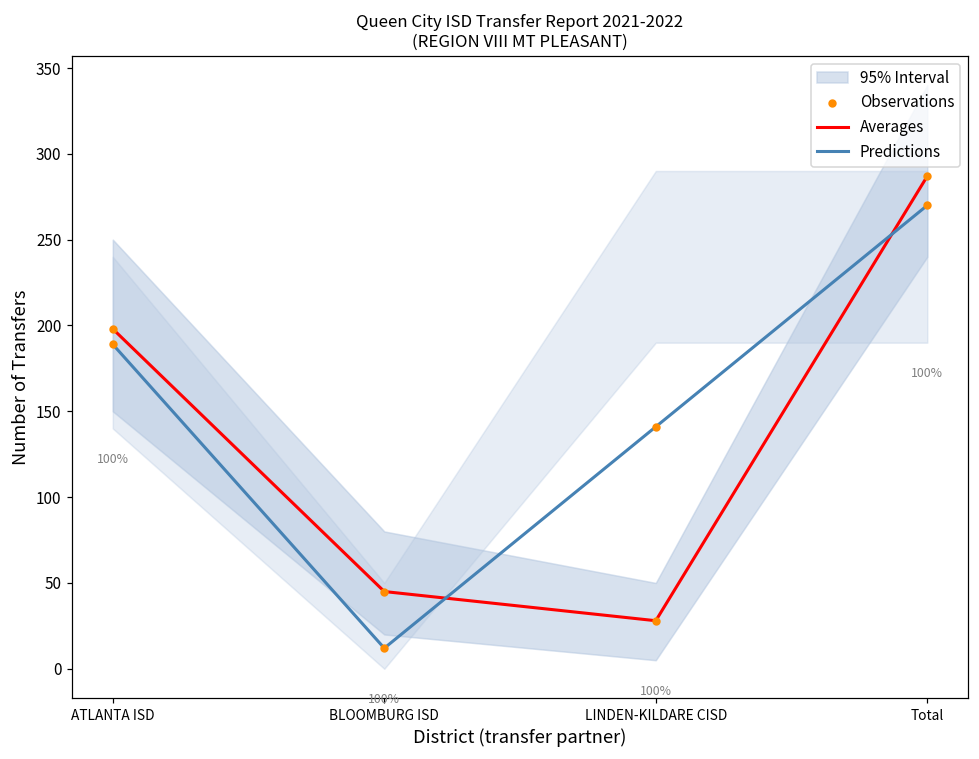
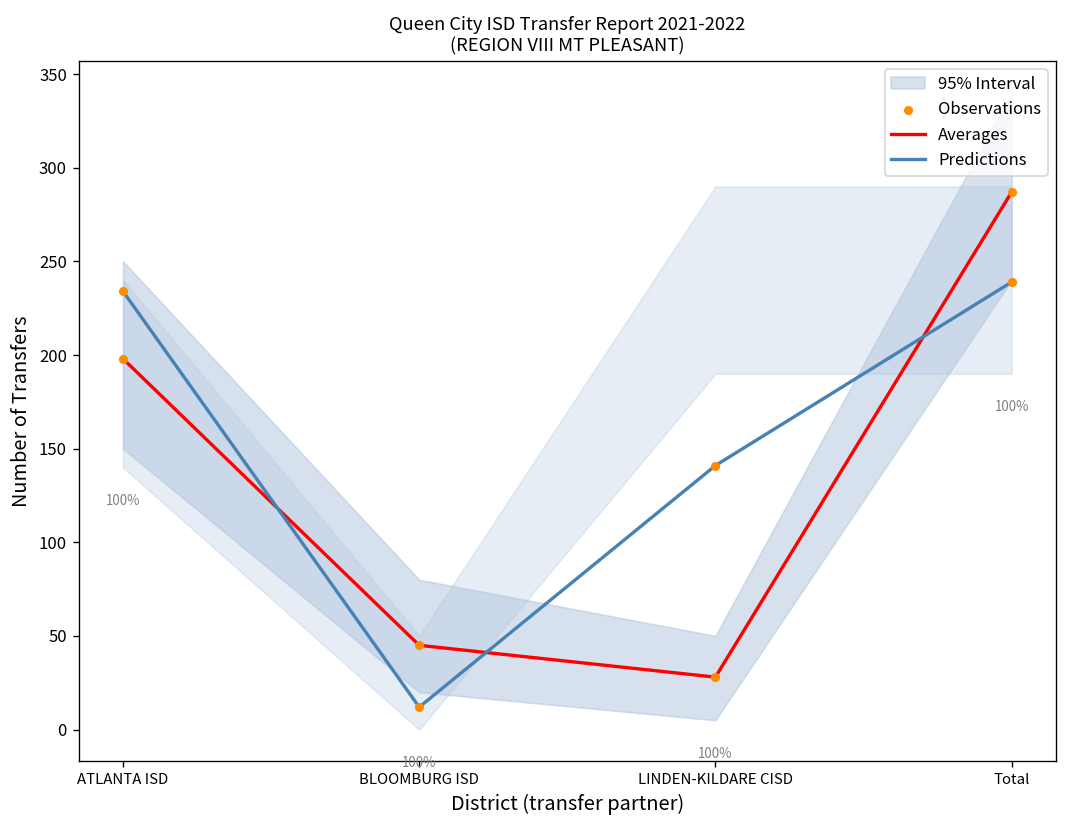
Predictions, ATLANTA ISD: 189 -> 234
Predictions, Total: 270 -> 239
